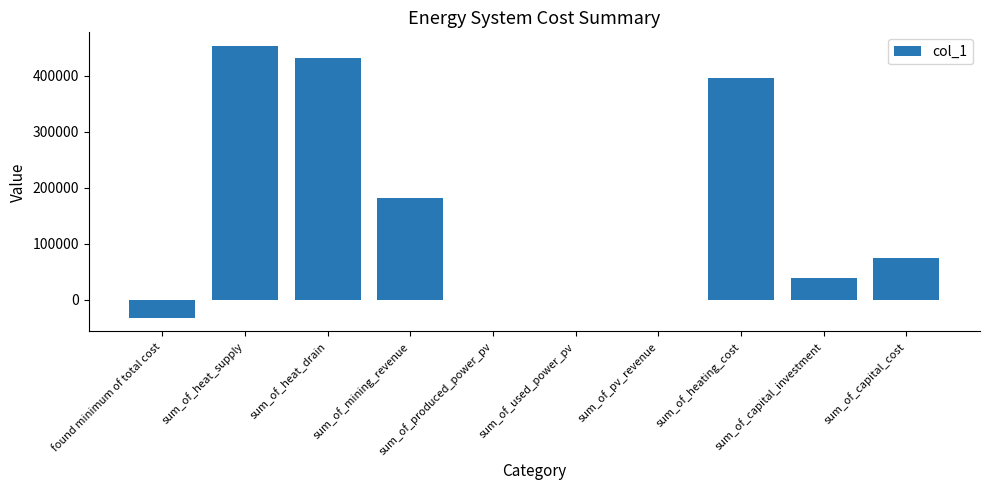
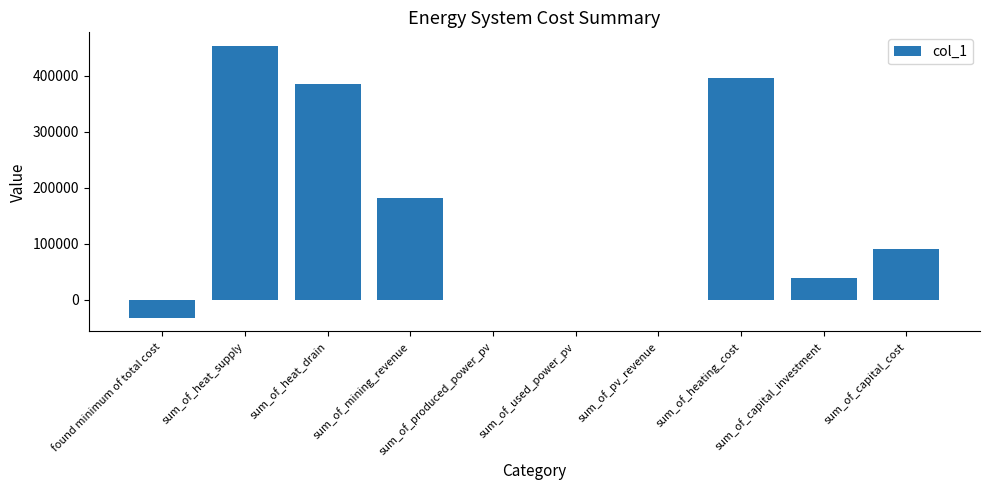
sum_of_heat_drain: 430000 -> 390000
sum_of_capital_cost: 80000 -> 90000
